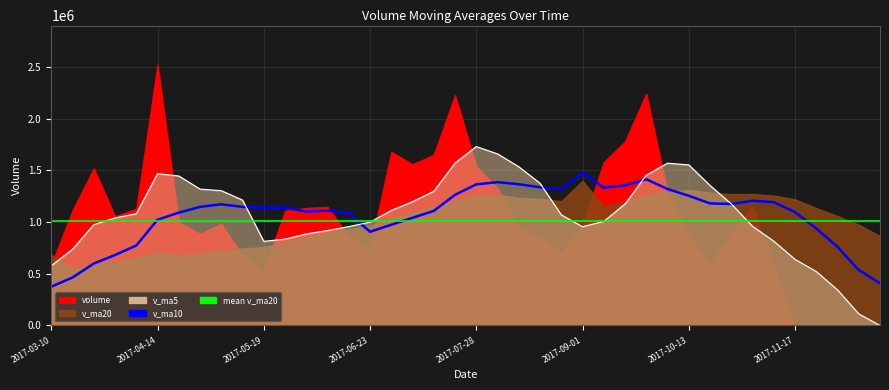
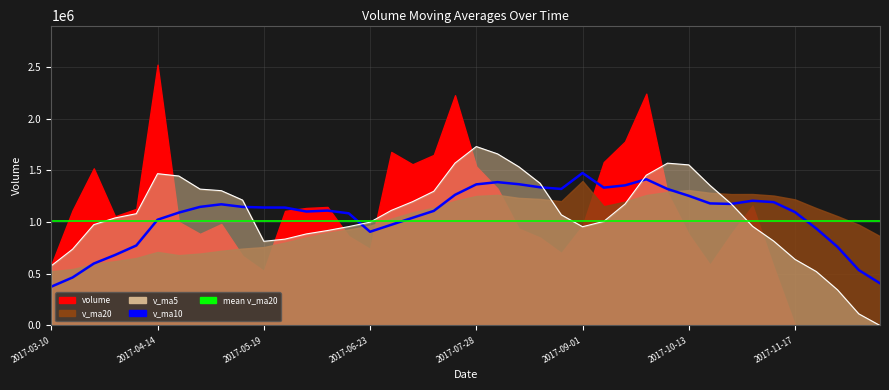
v_ma20, 2017-03-10: 680000 -> 520000
